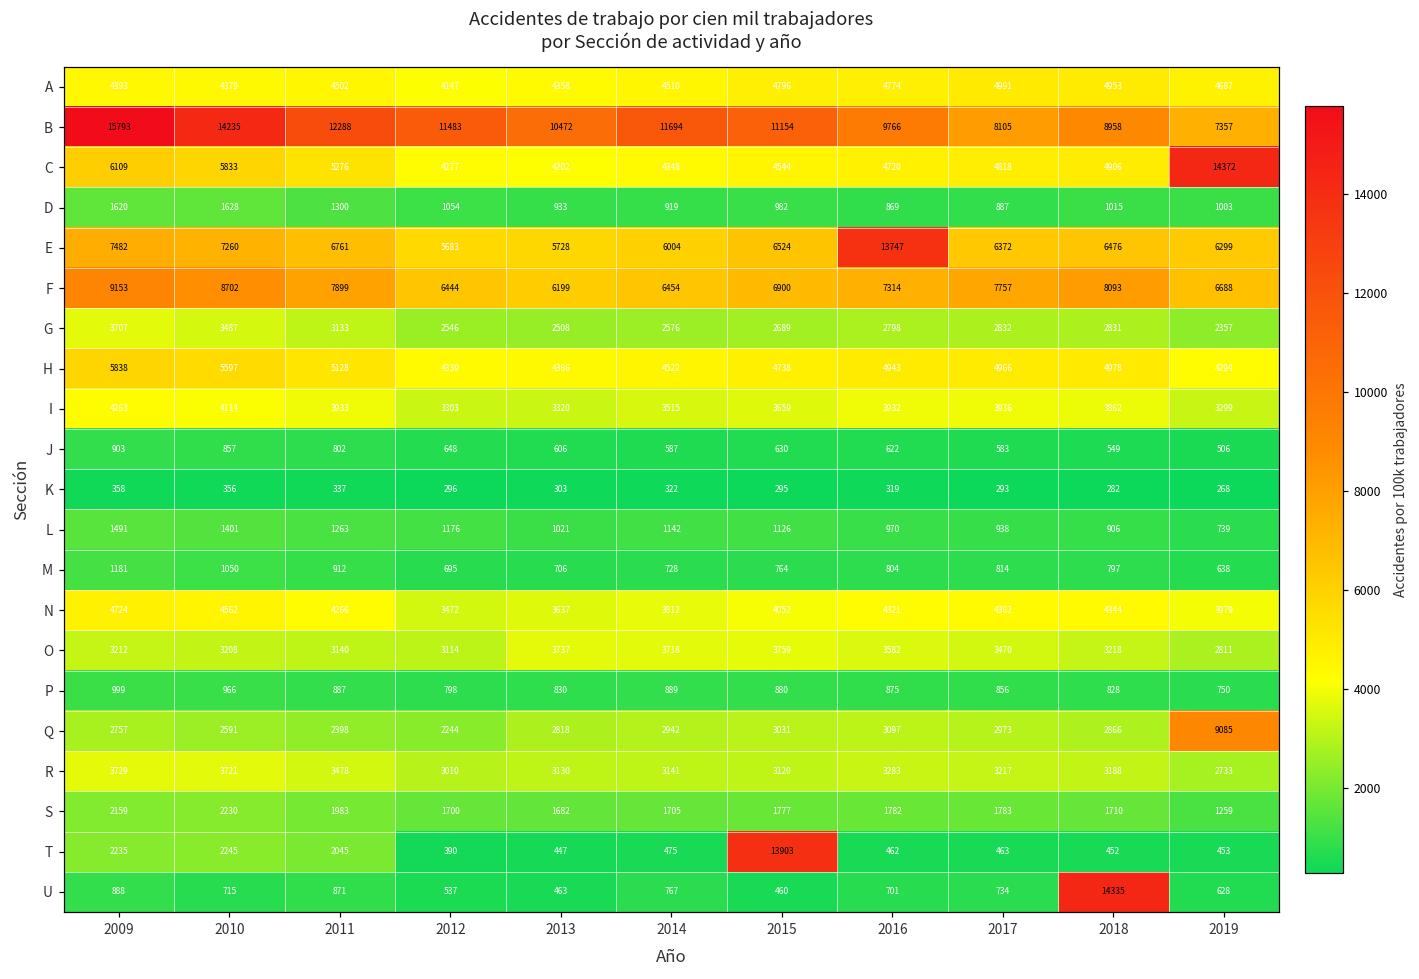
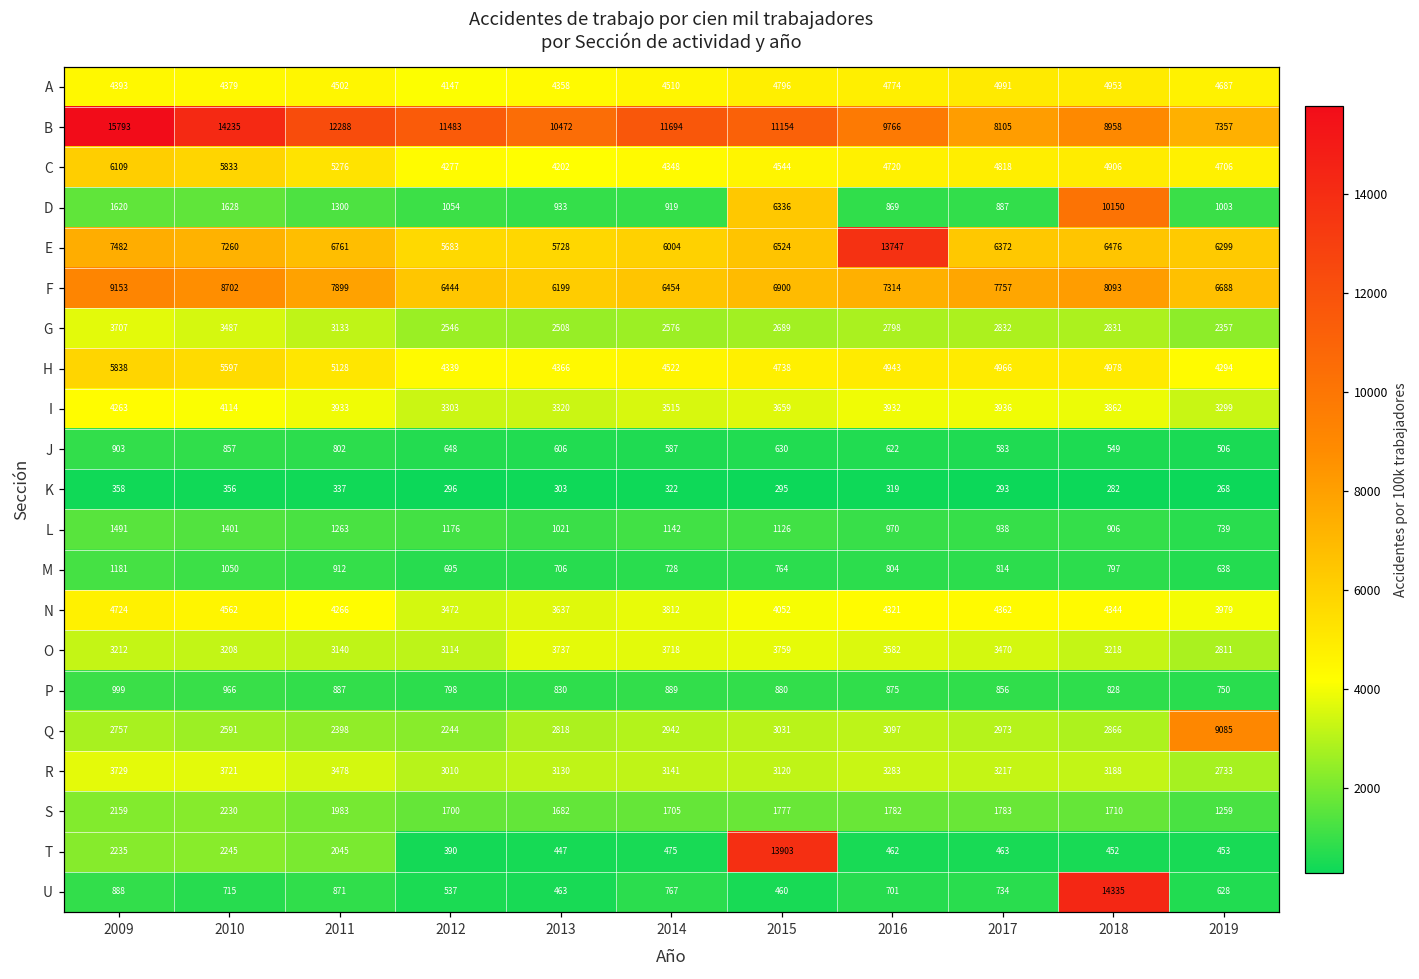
C, 2019: 14372 -> 4706
D, 2015: 982 -> 6336
D, 2018: 1015 -> 10150
